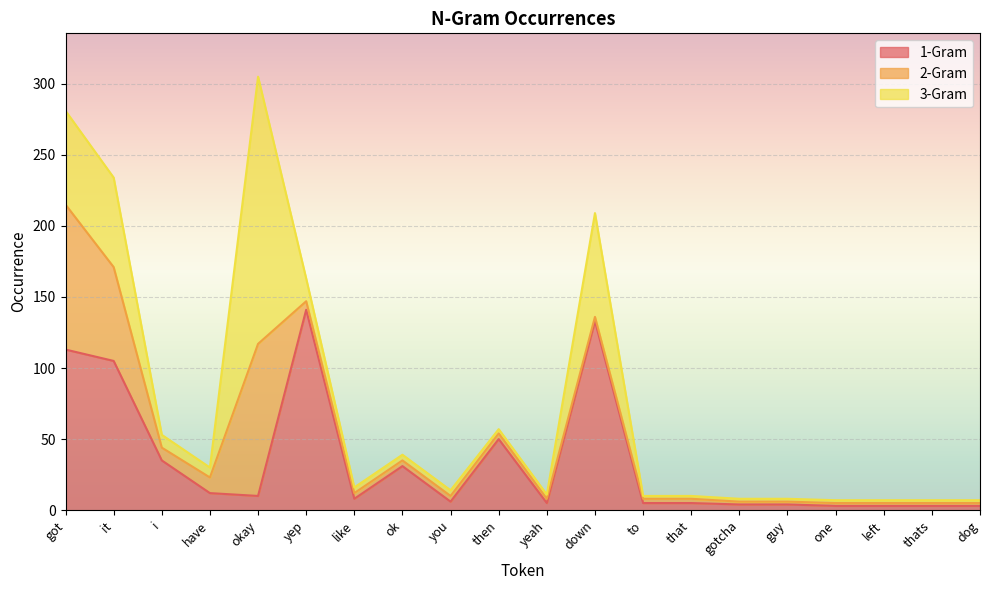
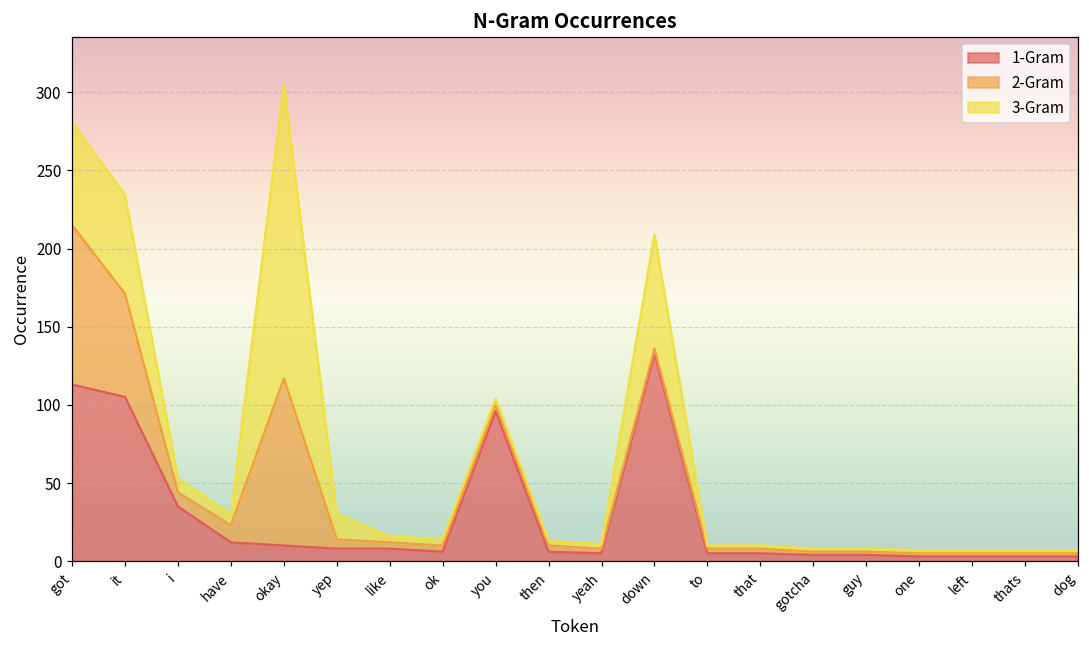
1-Gram, yep: 141 -> 8
1-Gram, ok: 31 -> 6
1-Gram, you: 6 -> 96
1-Gram, then: 50 -> 6
